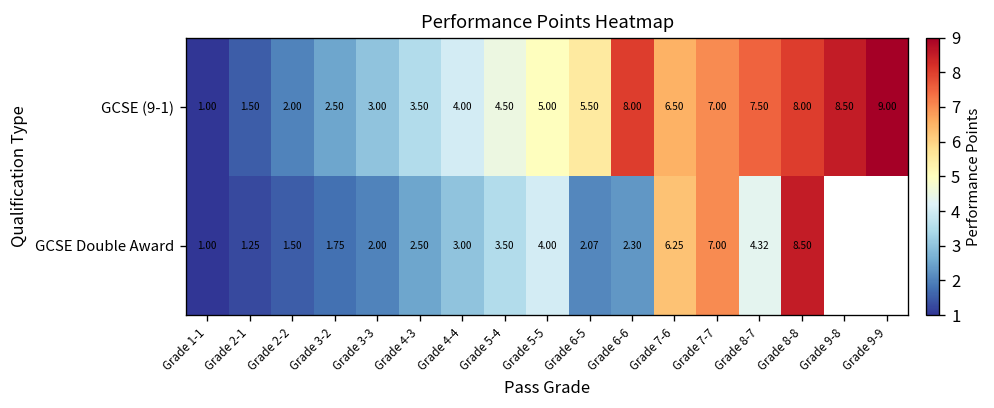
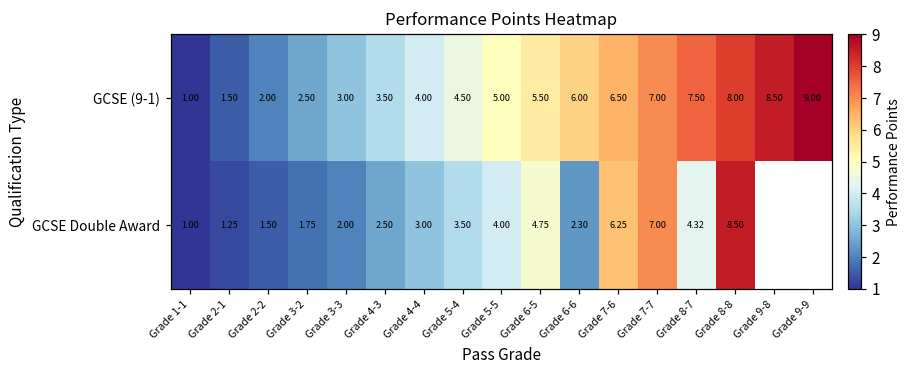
GCSE (9-1), Grade 6-6: 8.00 -> 6.00
GCSE Double Award, Grade 6-5: 2.07 -> 4.75
